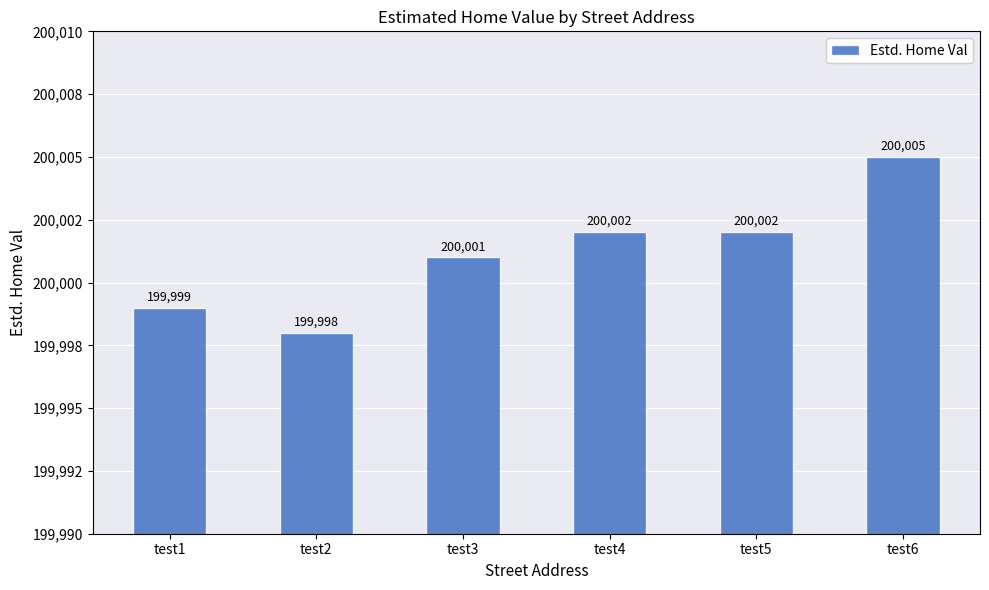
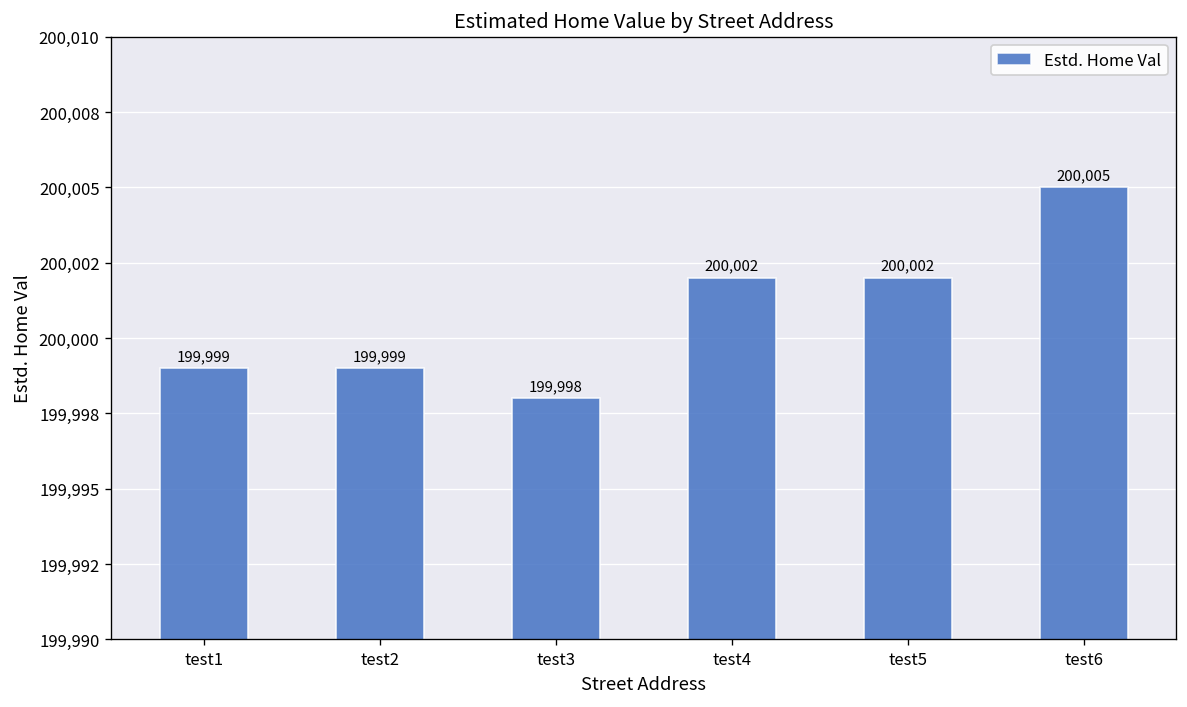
test2: 199,998 -> 199,999
test3: 200,001 -> 199,998
